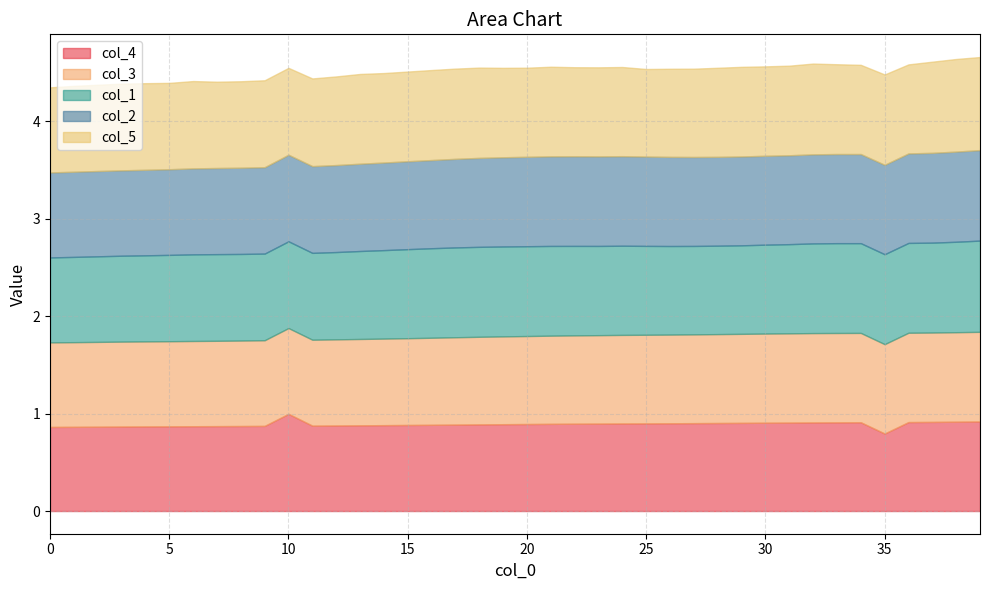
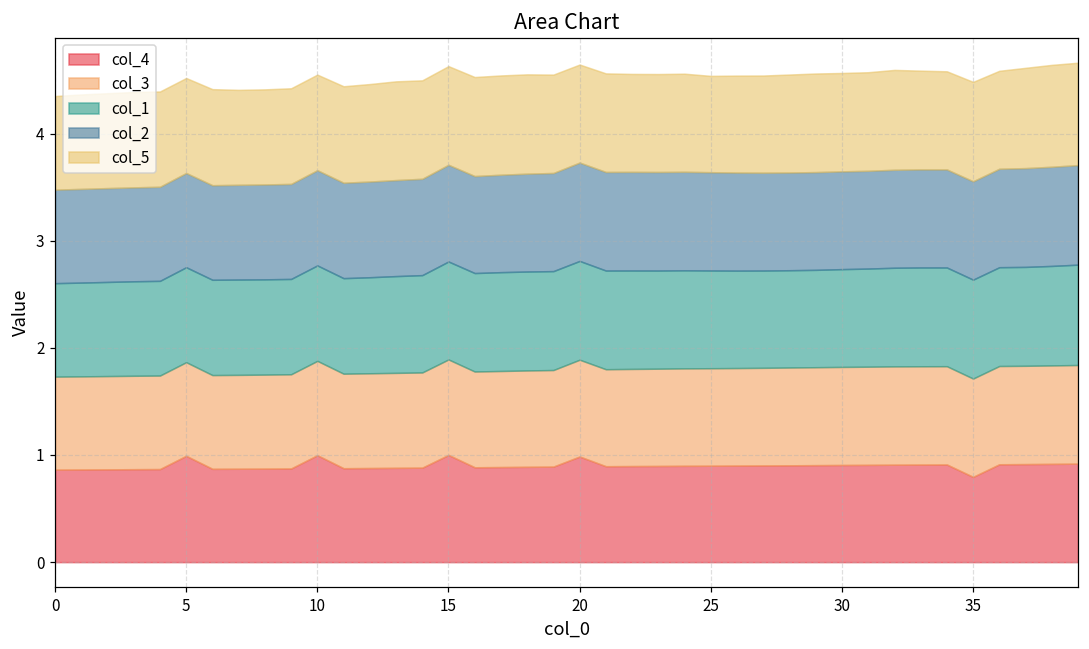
col_4, 5: 0.9 -> 1.0
col_4, 15: 0.9 -> 1.0
col_4, 20: 0.9 -> 1.0
